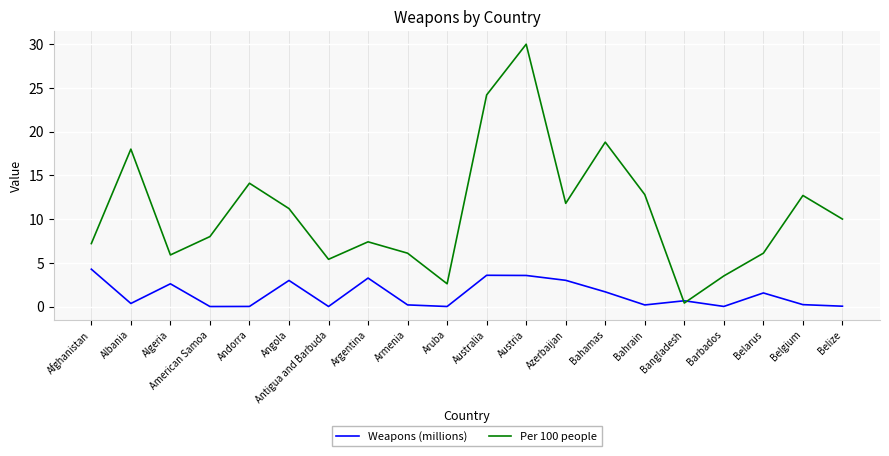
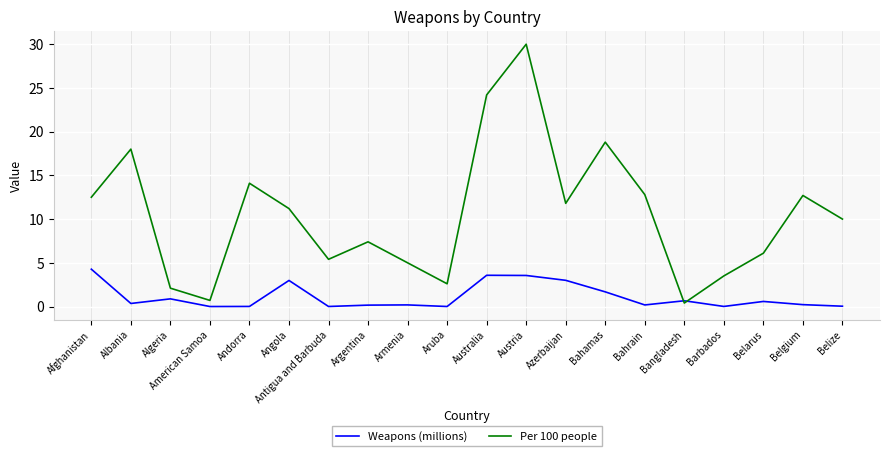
Per 100 people, Afghanistan: 7 -> 13
Weapons (millions), Algeria: 3 -> 1
Per 100 people, Algeria: 6 -> 2
Per 100 people, American Samoa: 8 -> 1
Weapons (millions), Argentina: 3 -> 0
Per 100 people, Armenia: 6 -> 5
Weapons (millions), Belarus: 2 -> 1
